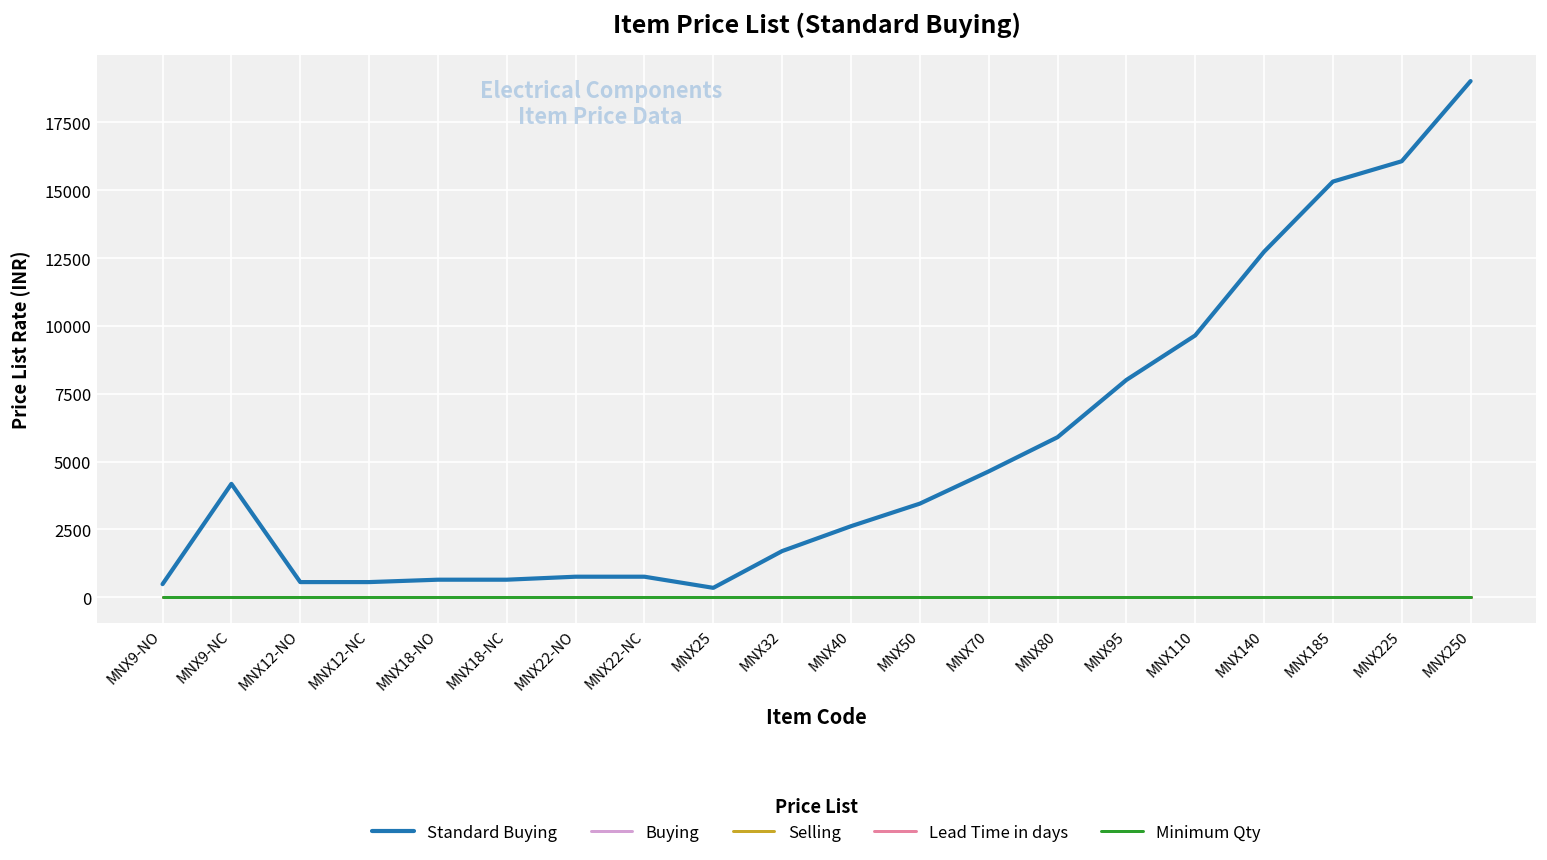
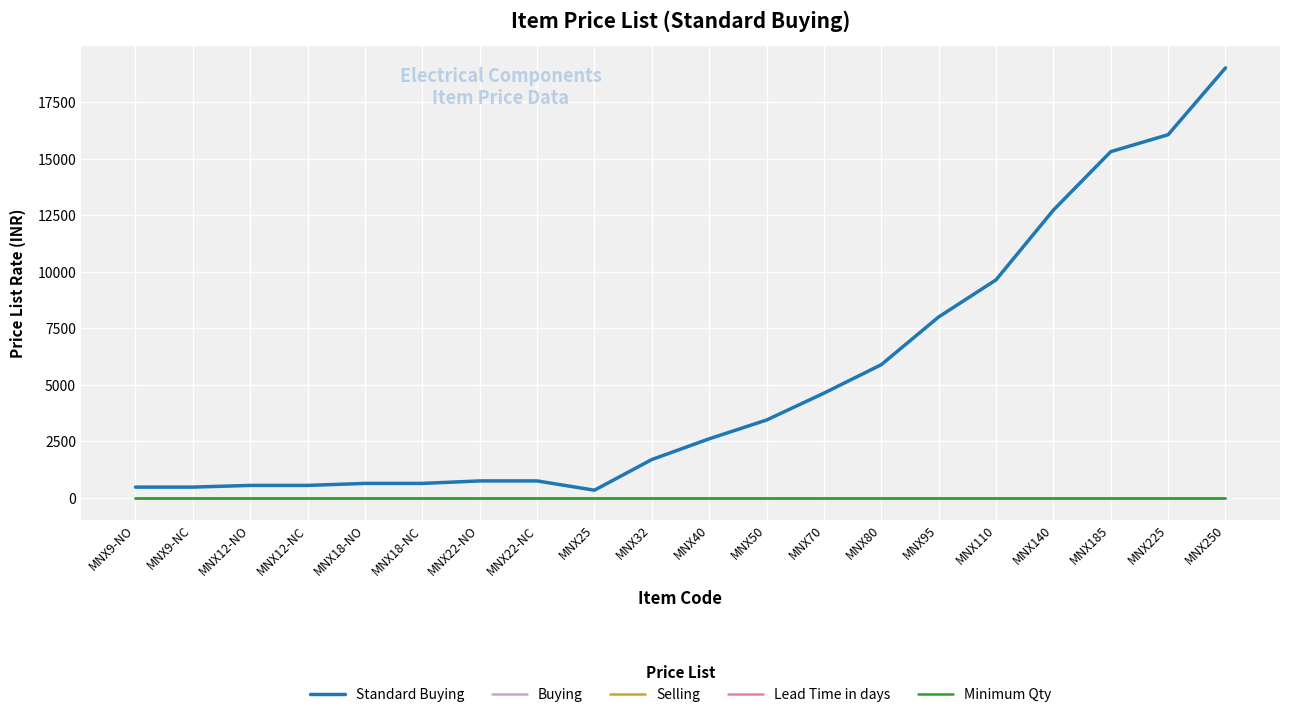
Standard Buying, MNX9-NC: 4200 -> 500
